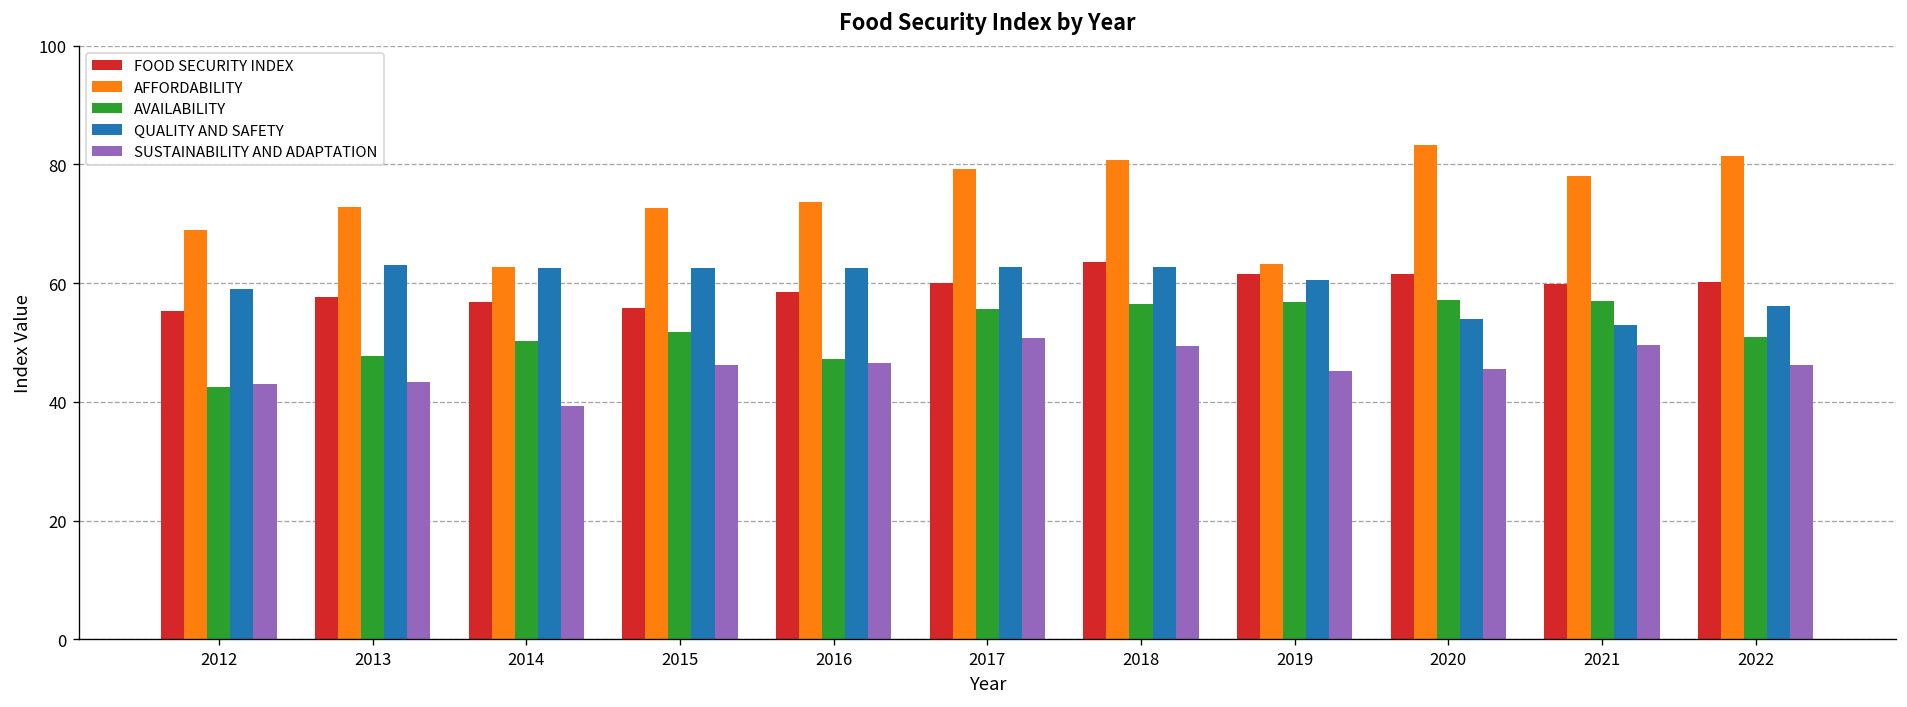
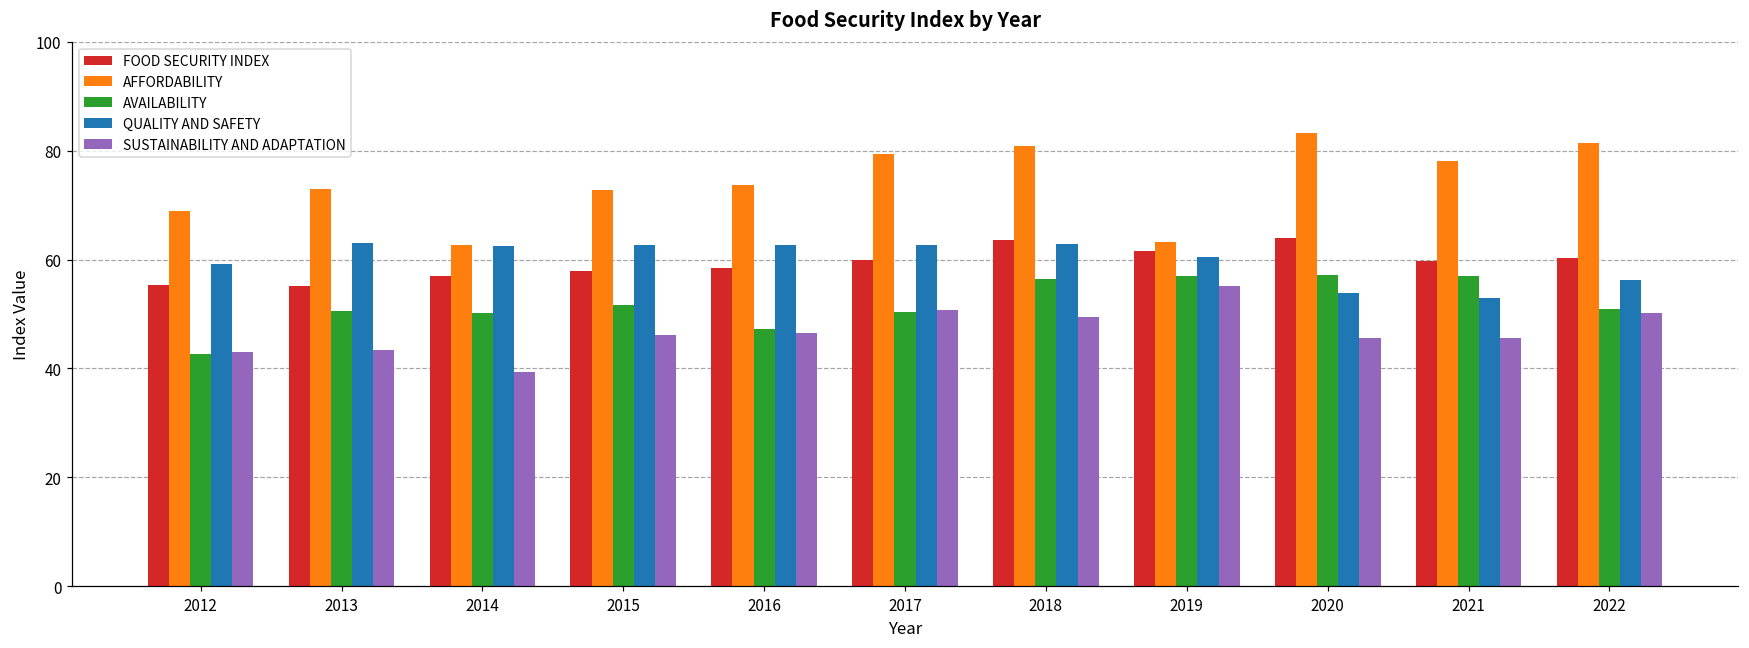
FOOD SECURITY INDEX, 2013: 58 -> 55
AVAILABILITY, 2013: 48 -> 51
FOOD SECURITY INDEX, 2015: 56 -> 58
AVAILABILITY, 2017: 56 -> 50
SUSTAINABILITY AND ADAPTATION, 2019: 45 -> 55
FOOD SECURITY INDEX, 2020: 62 -> 64
SUSTAINABILITY AND ADAPTATION, 2021: 50 -> 46
SUSTAINABILITY AND ADAPTATION, 2022: 46 -> 50
